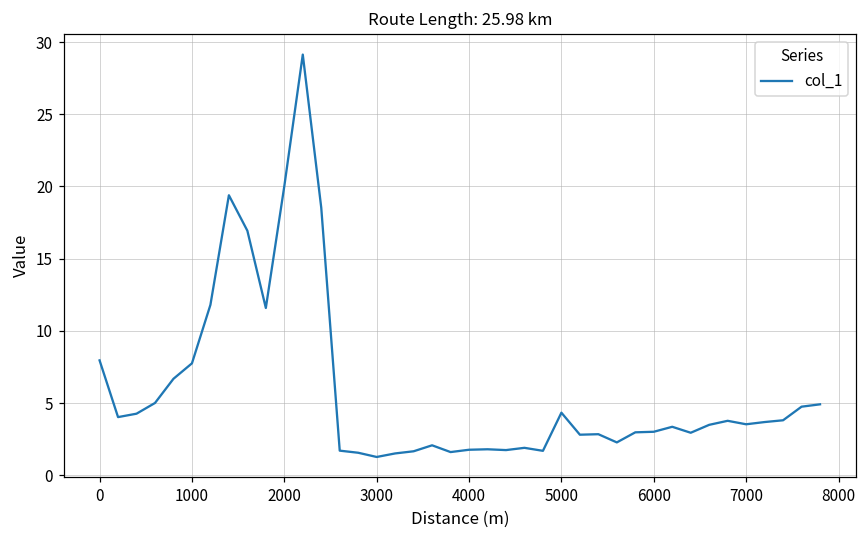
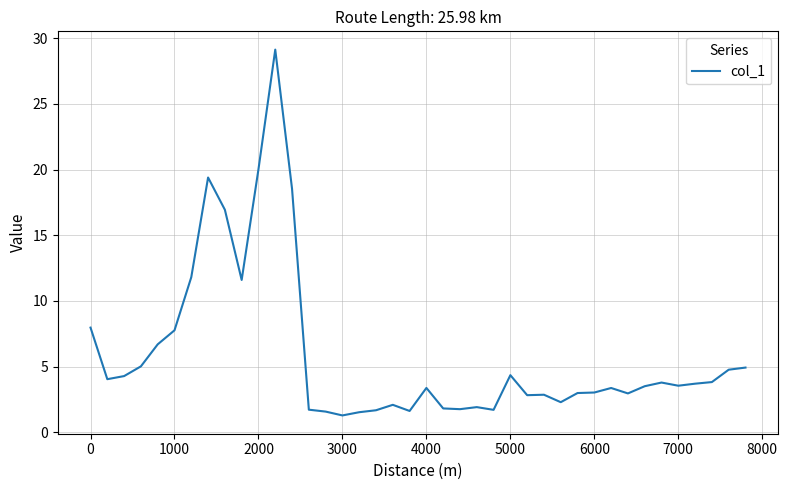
4000: 1.8 -> 3.4
